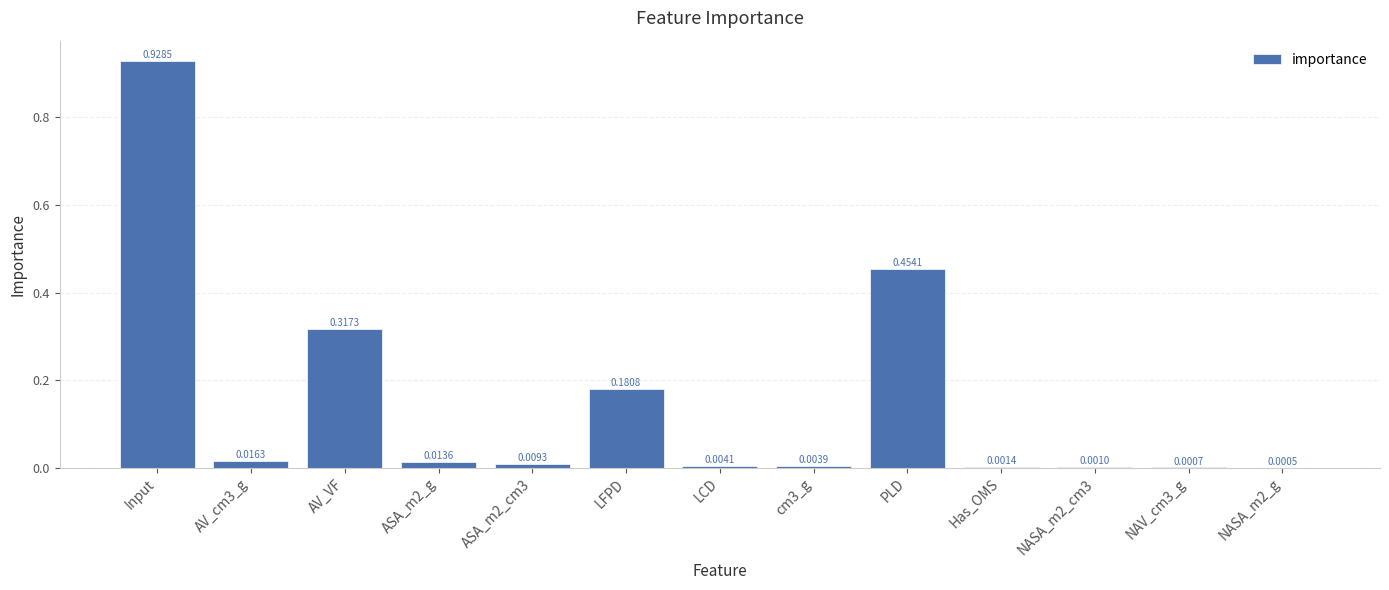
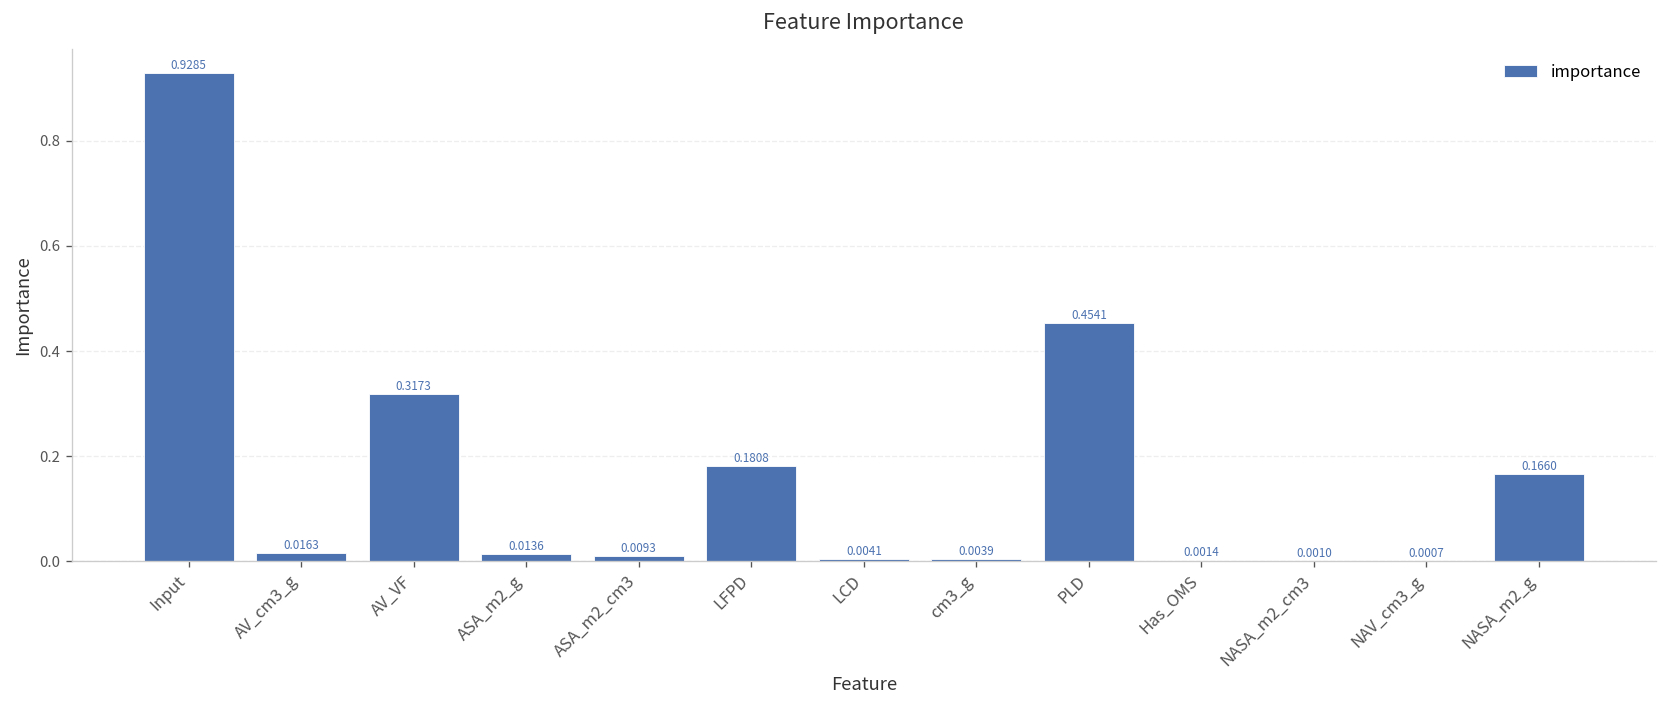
NASA_m2_g: 0.0005 -> 0.1660
